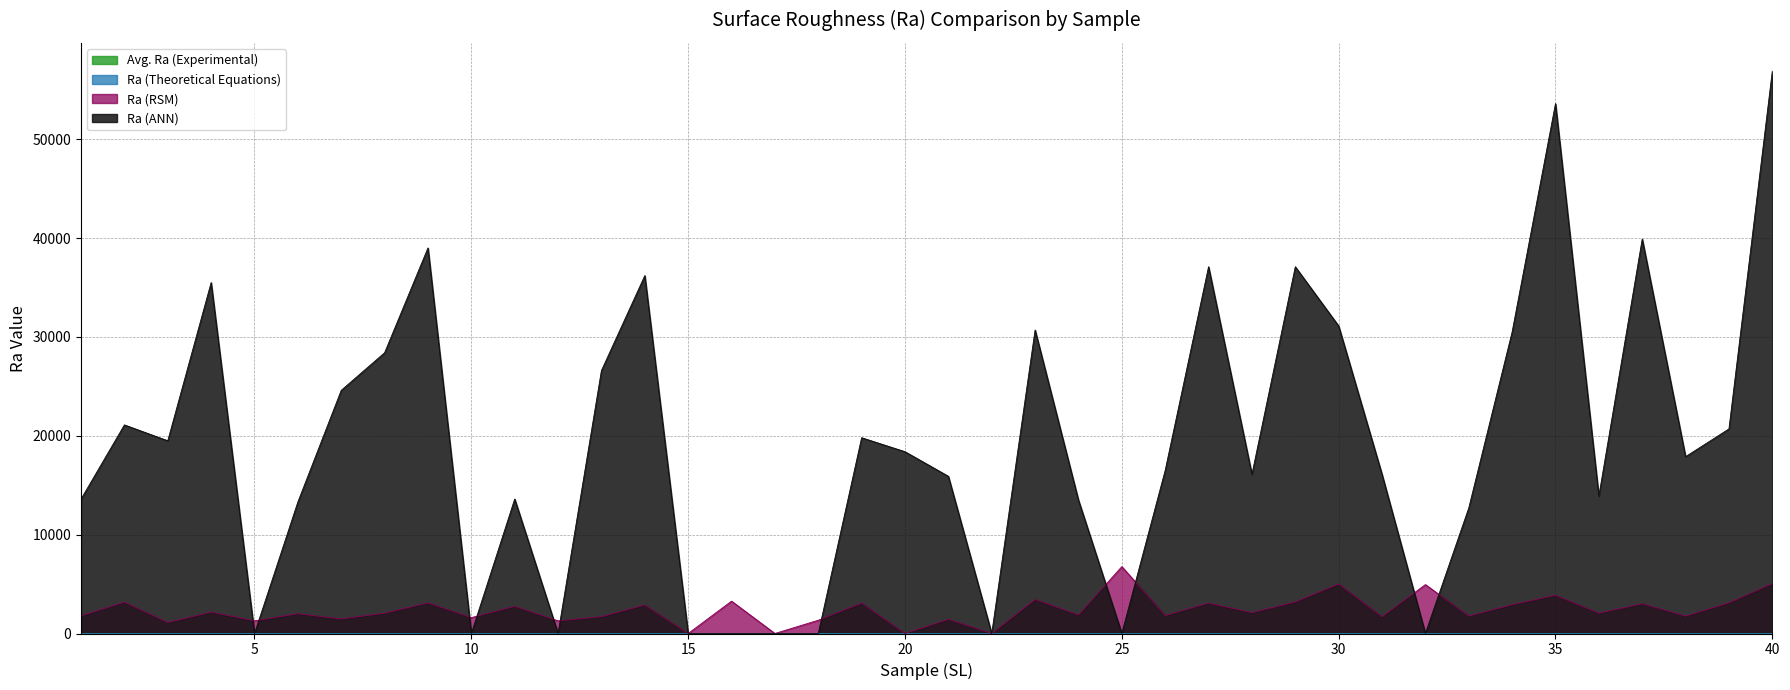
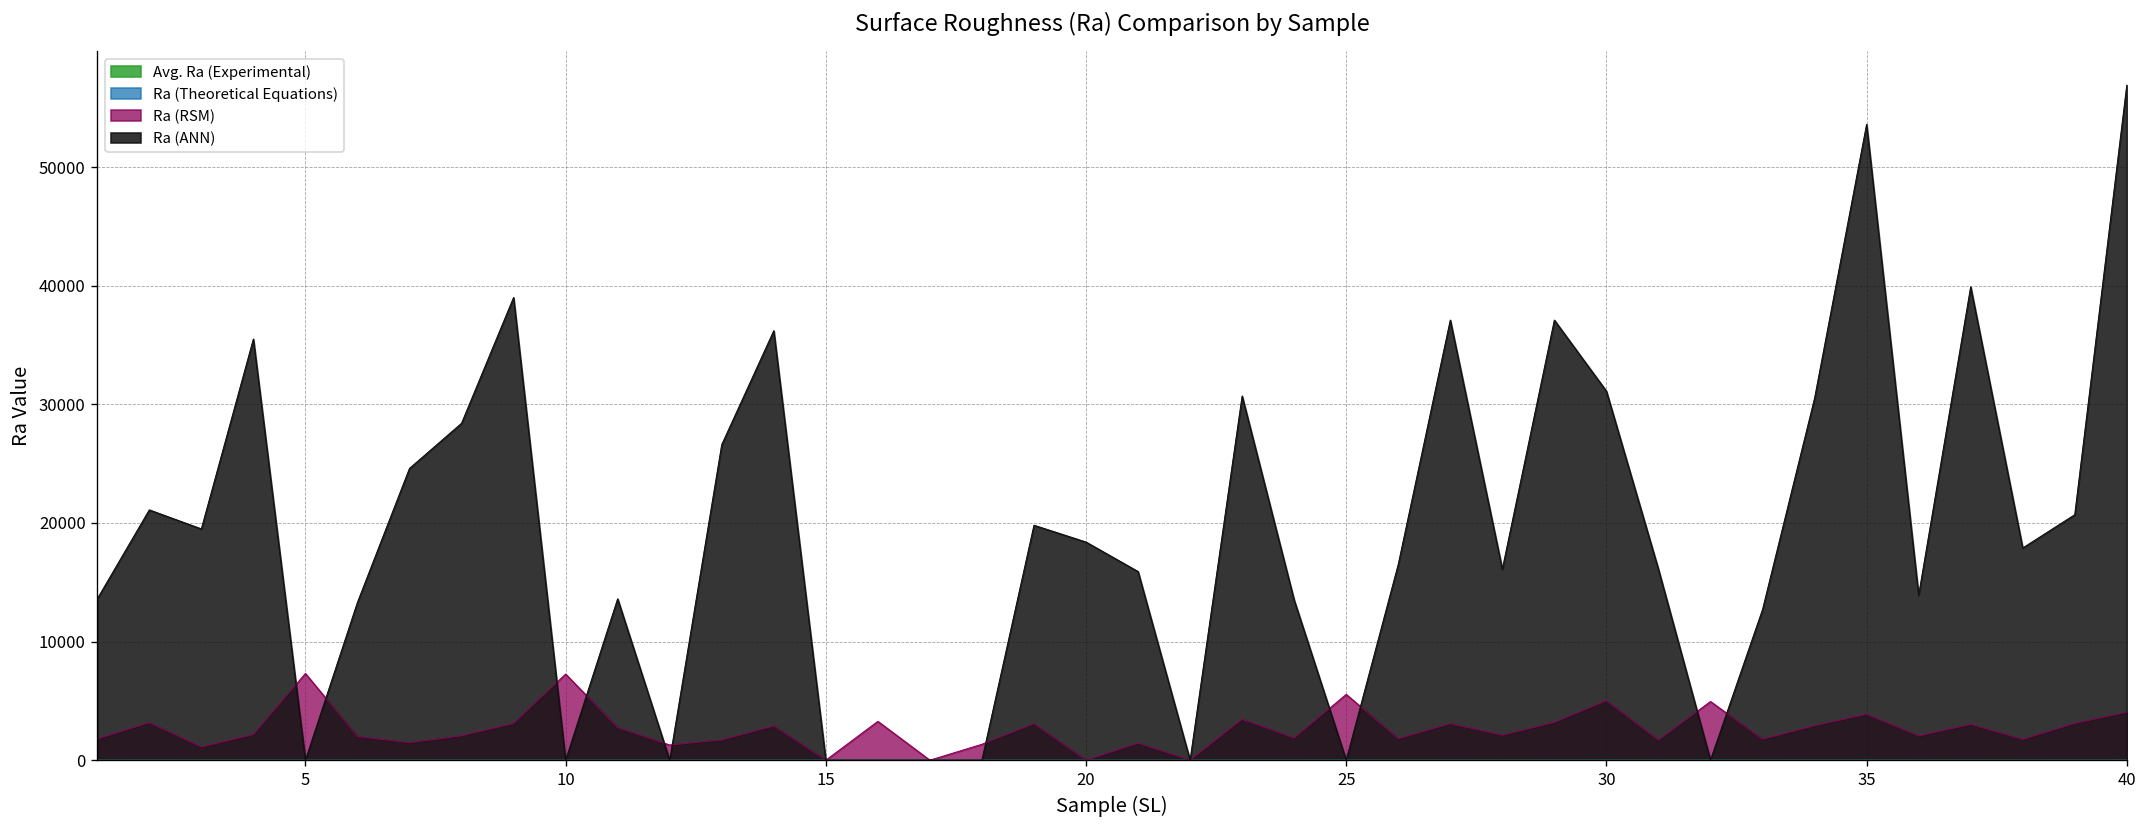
Ra (RSM), 5: 1000 -> 7000
Ra (RSM), 10: 2000 -> 7000
Ra (RSM), 25: 7000 -> 6000
Ra (RSM), 40: 5000 -> 4000
